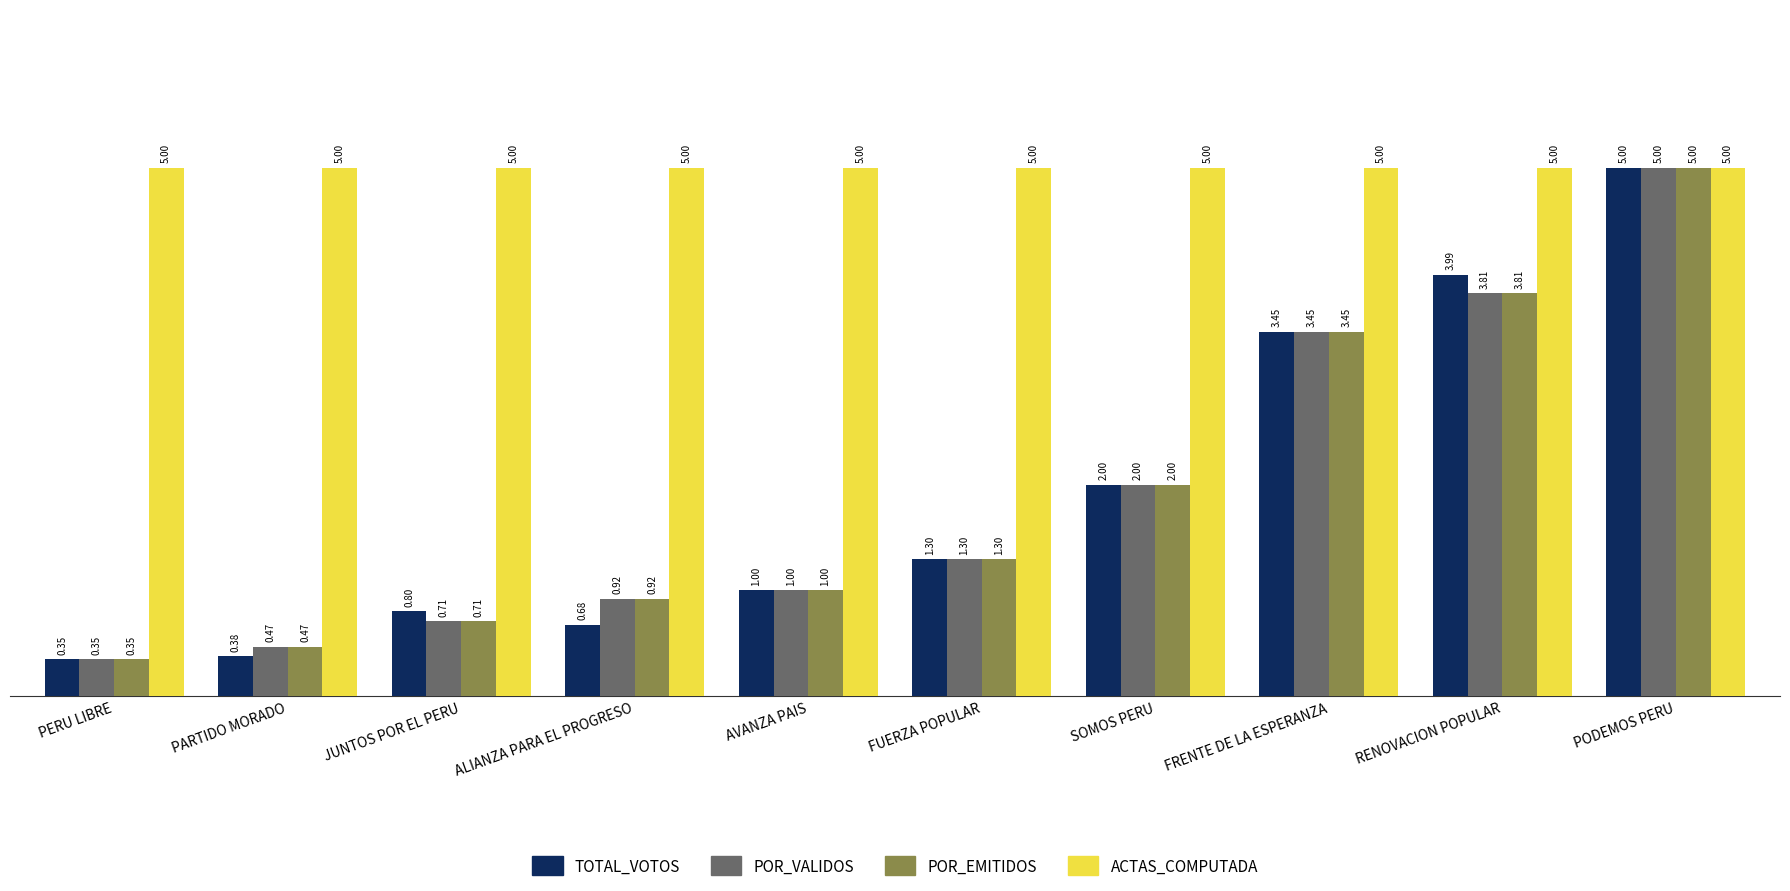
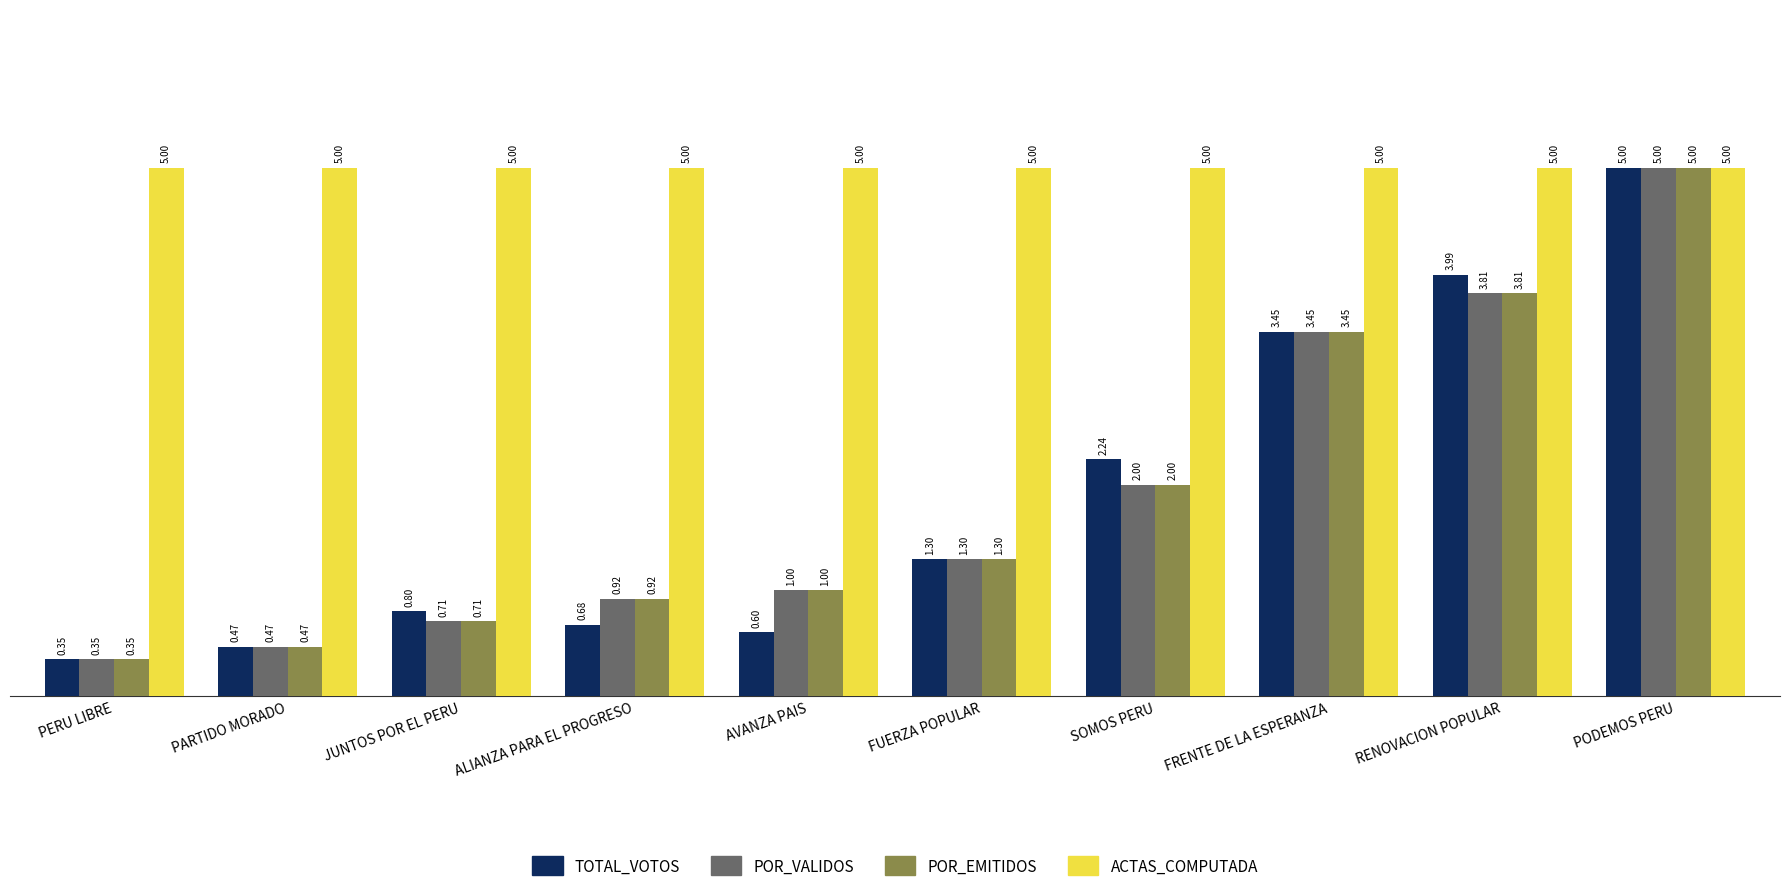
TOTAL_VOTOS, PARTIDO MORADO: 0.38 -> 0.47
TOTAL_VOTOS, AVANZA PAIS: 1.00 -> 0.60
TOTAL_VOTOS, SOMOS PERU: 2.00 -> 2.24
